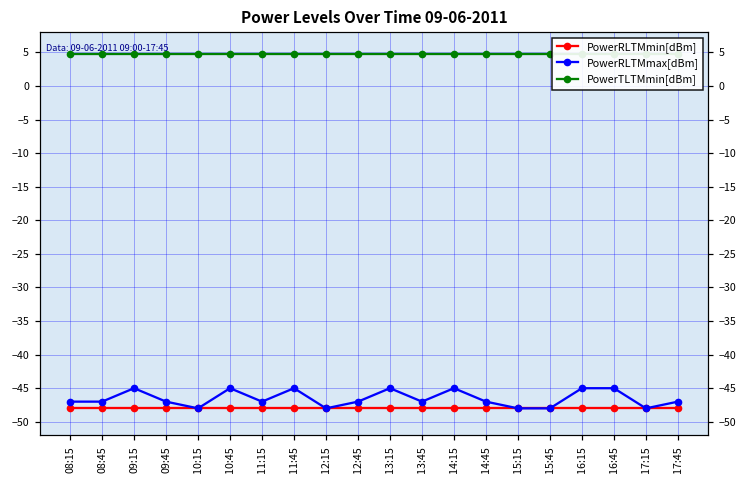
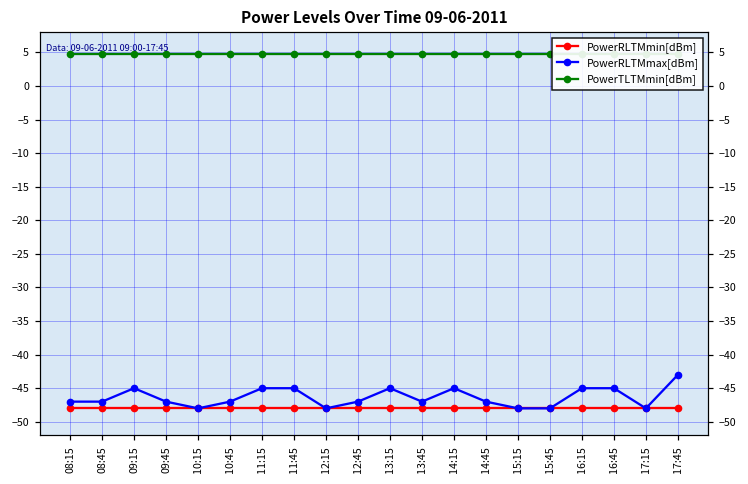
PowerRLTMmax[dBm], 10:45: -45 -> -47
PowerRLTMmax[dBm], 11:15: -47 -> -45
PowerRLTMmax[dBm], 17:45: -47 -> -43
